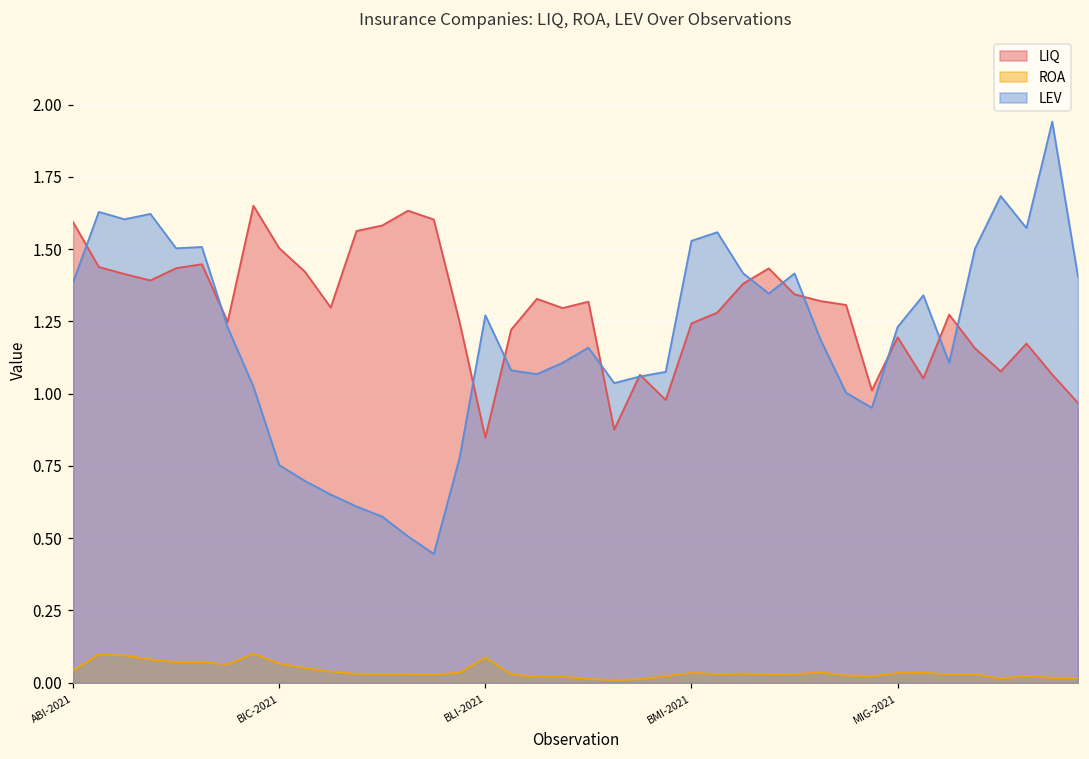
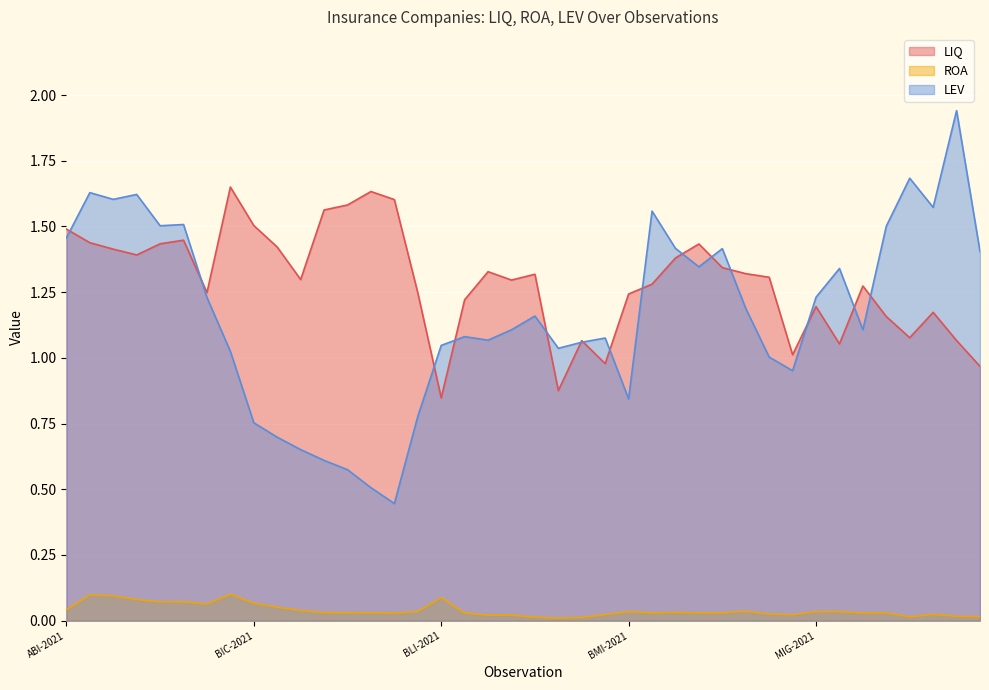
LIQ, ABI-2021: 1.59 -> 1.49
LEV, ABI-2021: 1.38 -> 1.46
LEV, BLI-2021: 1.27 -> 1.05
LEV, BMI-2021: 1.53 -> 0.84
